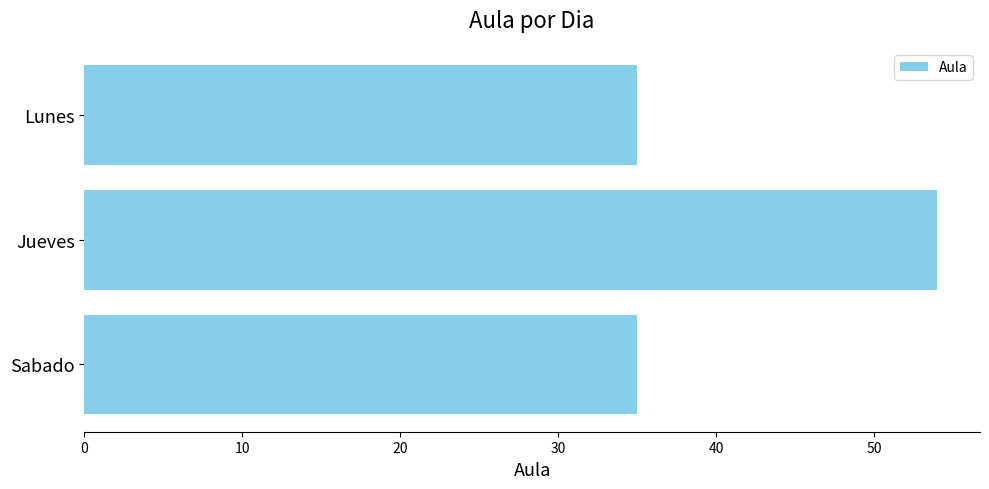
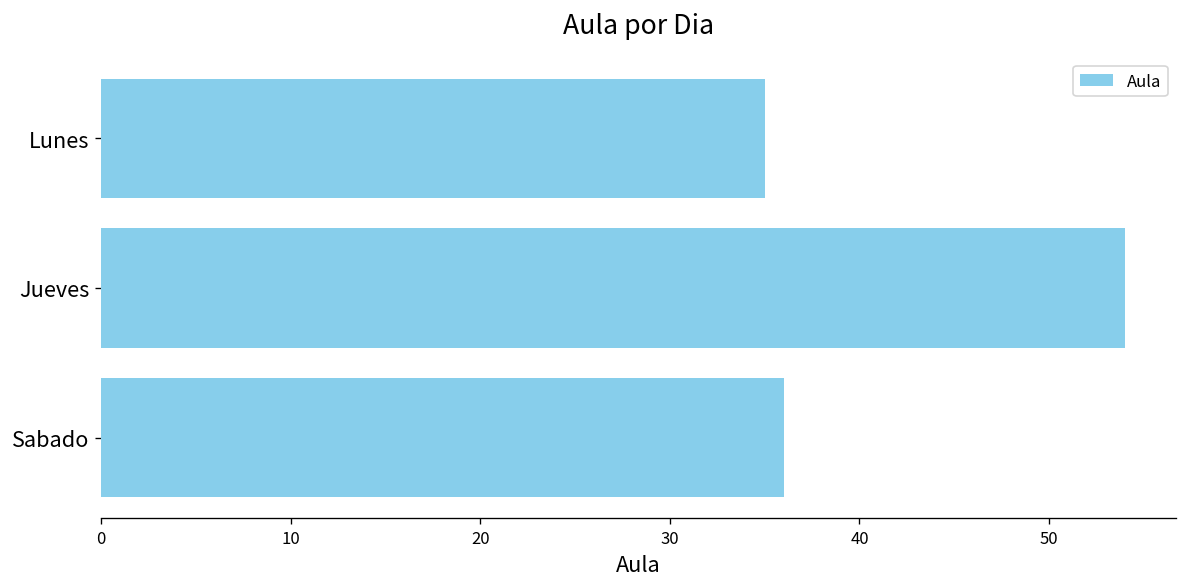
Sabado: 35 -> 36
